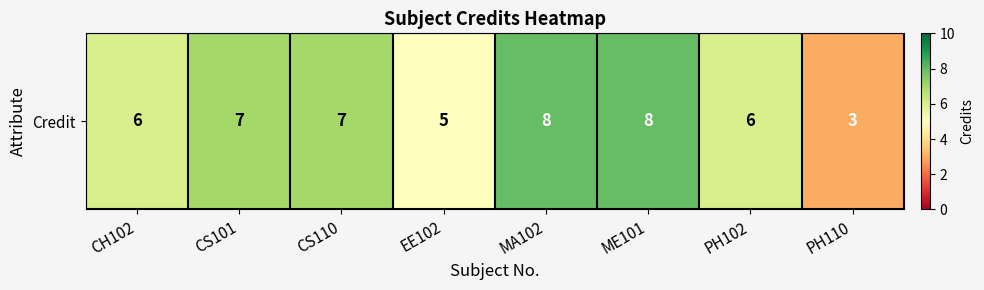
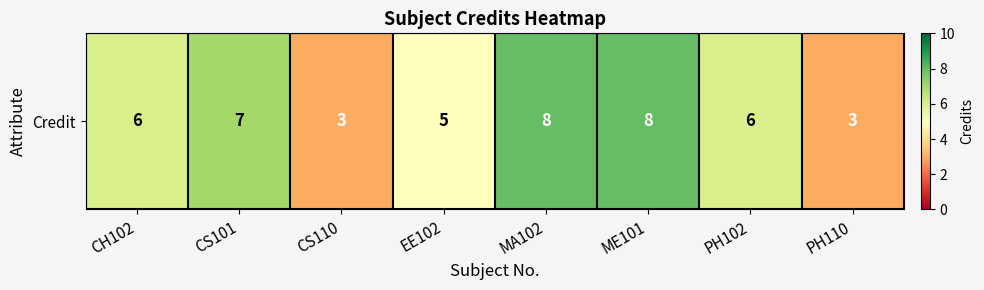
Credit, CS110: 7 -> 3
